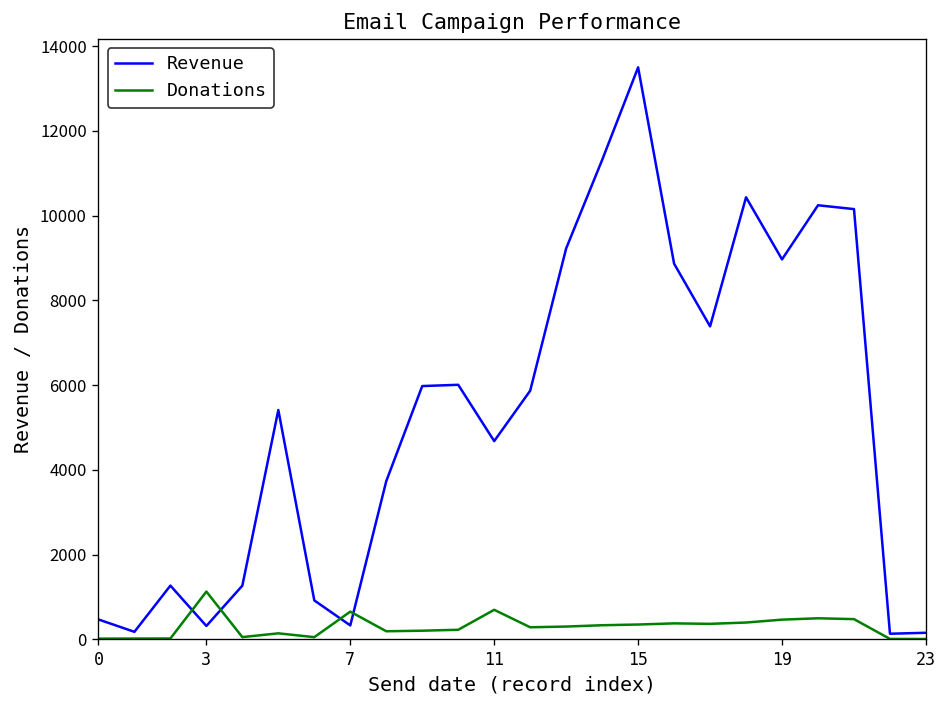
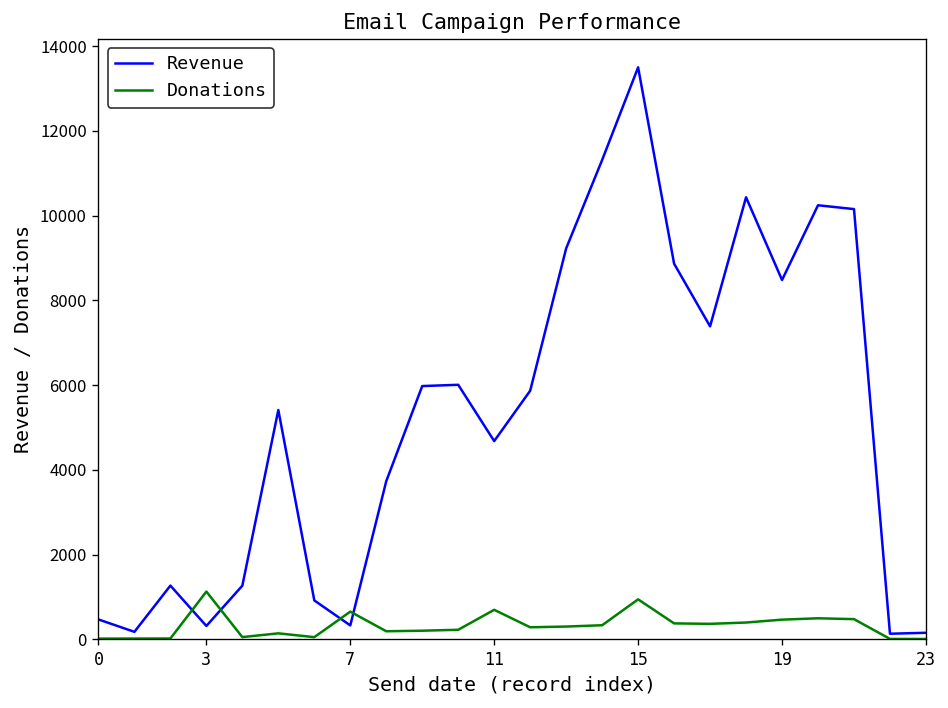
Donations, 15: 300 -> 900
Revenue, 19: 9000 -> 8500
